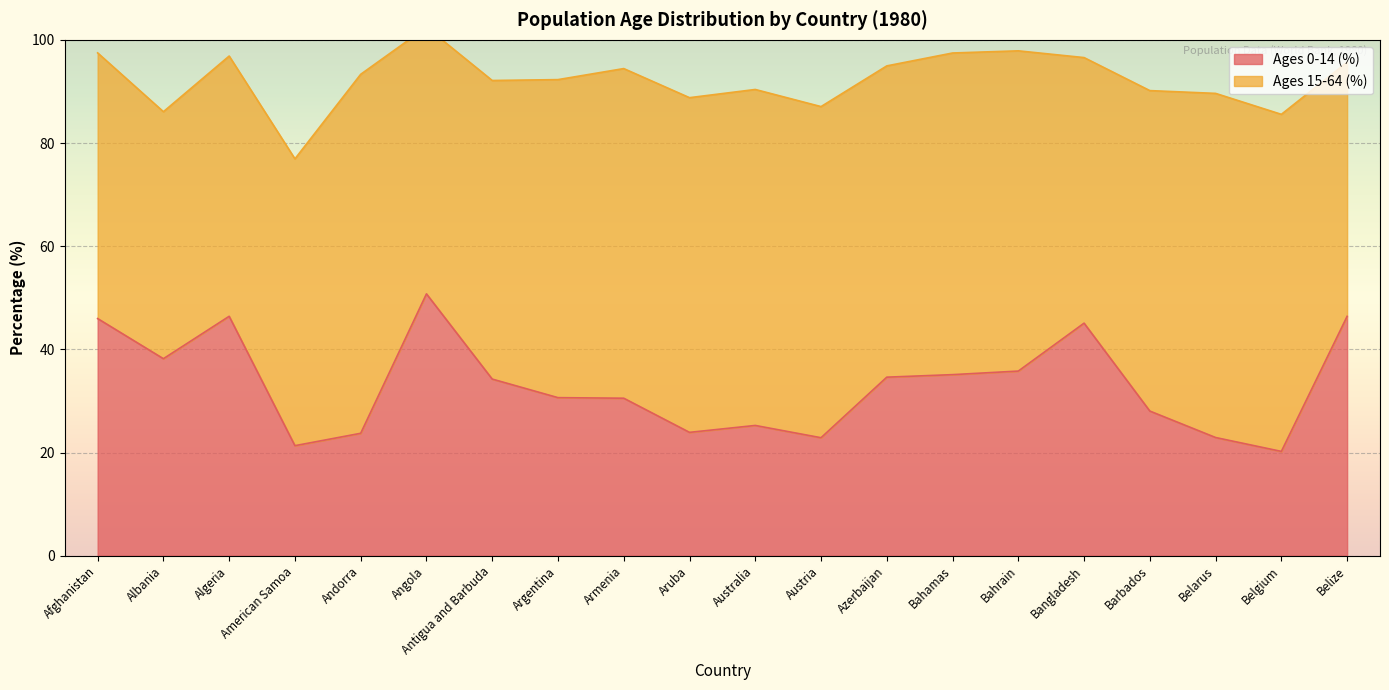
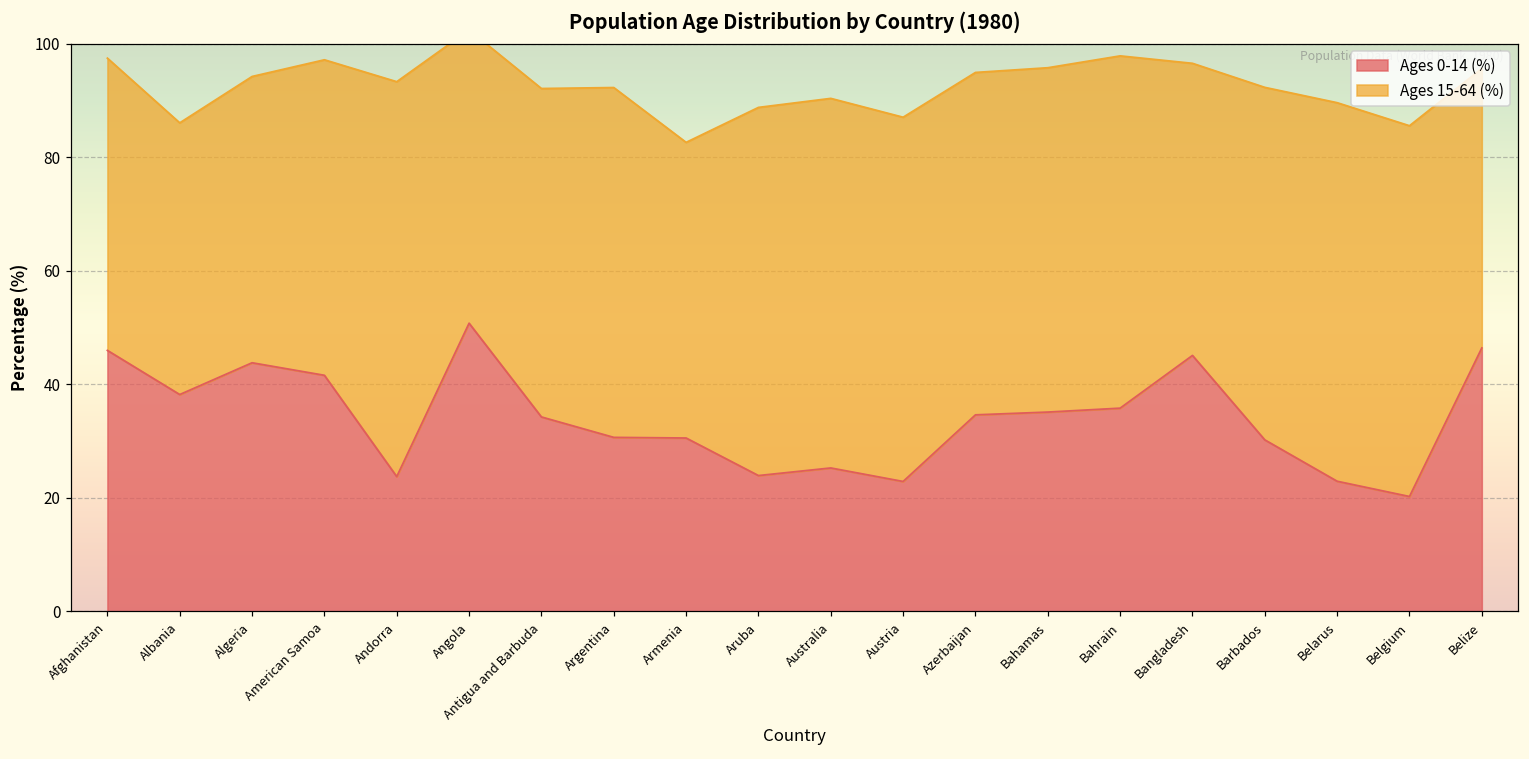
Ages 0-14 (%), Algeria: 46 -> 44
Ages 0-14 (%), American Samoa: 21 -> 42
Ages 15-64 (%), Armenia: 64 -> 52
Ages 15-64 (%), Bahamas: 62 -> 61
Ages 0-14 (%), Barbados: 28 -> 30
